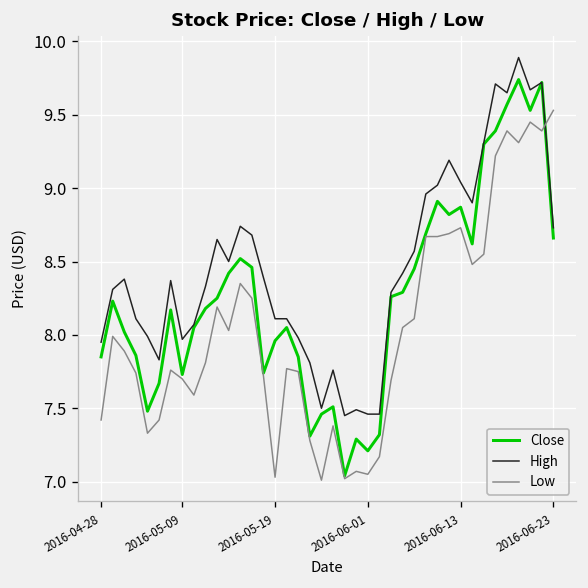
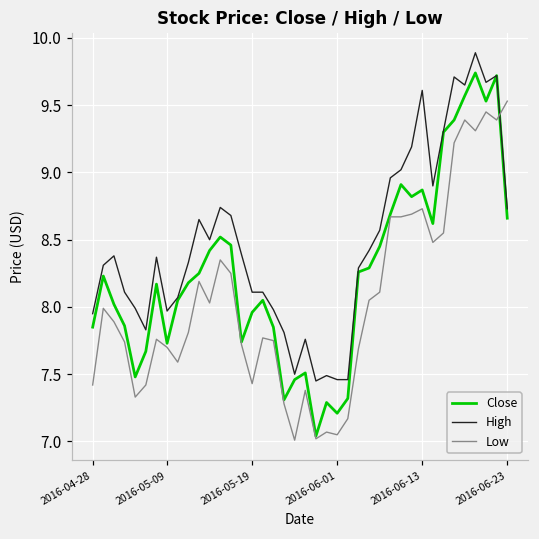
Low, 2016-05-19: 7.03 -> 7.43
High, 2016-06-13: 9.04 -> 9.61
